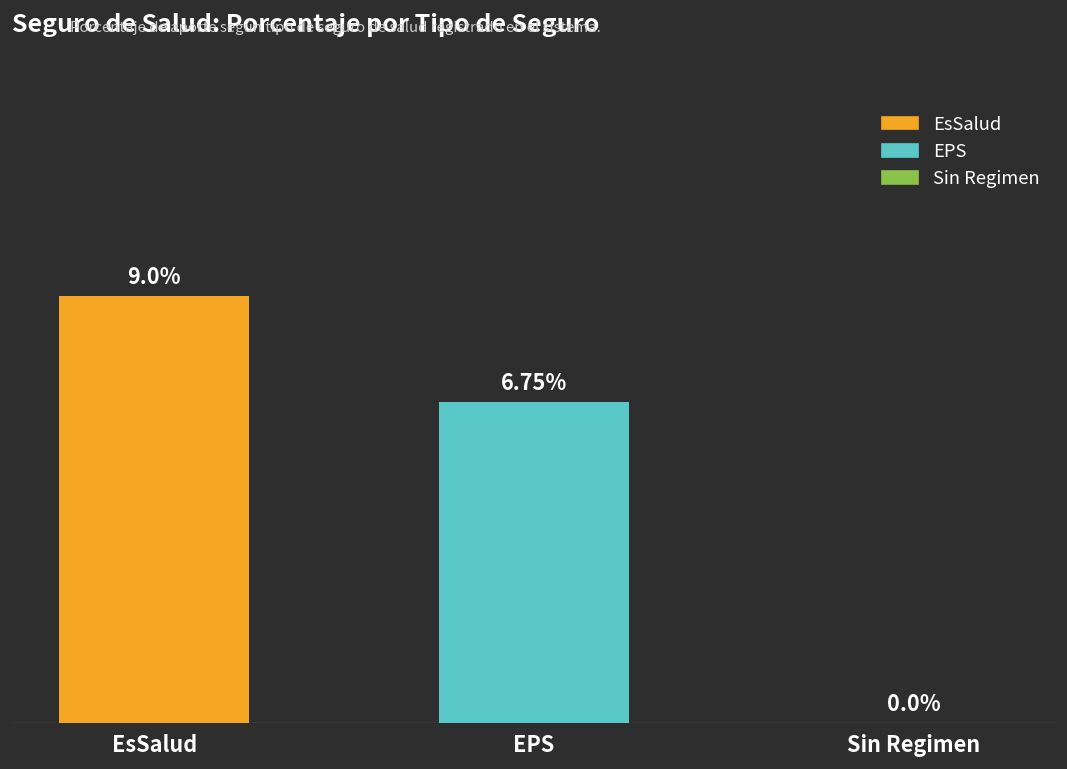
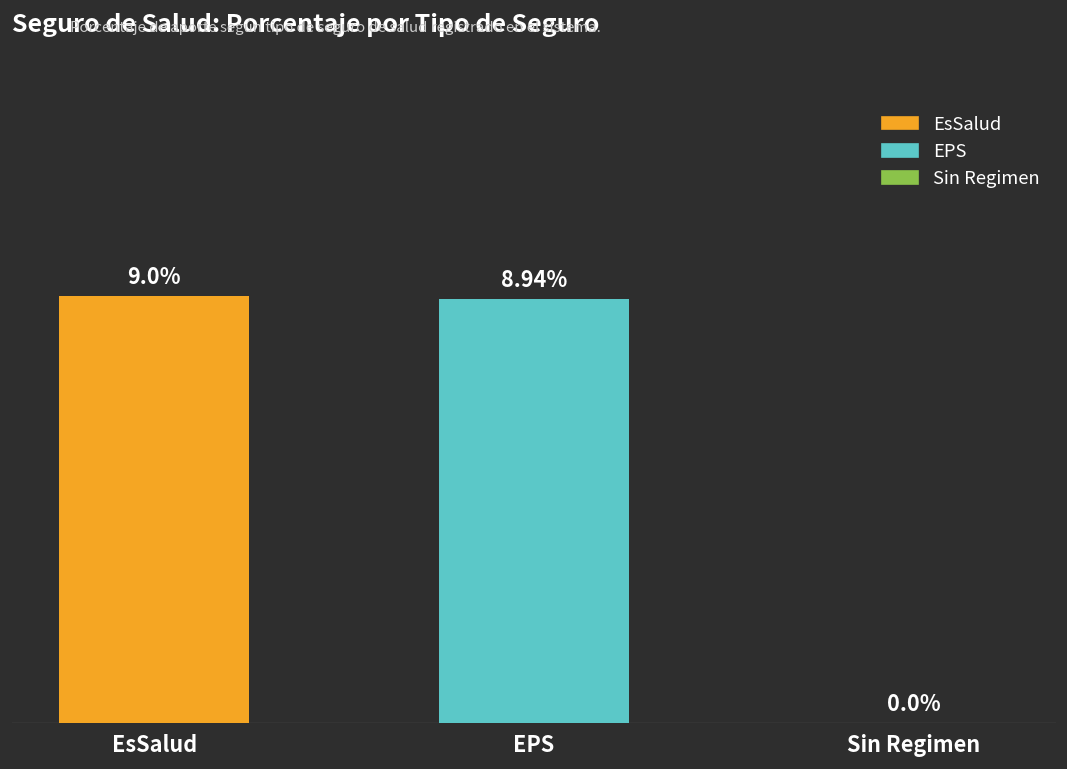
EPS: 6.75% -> 8.94%
